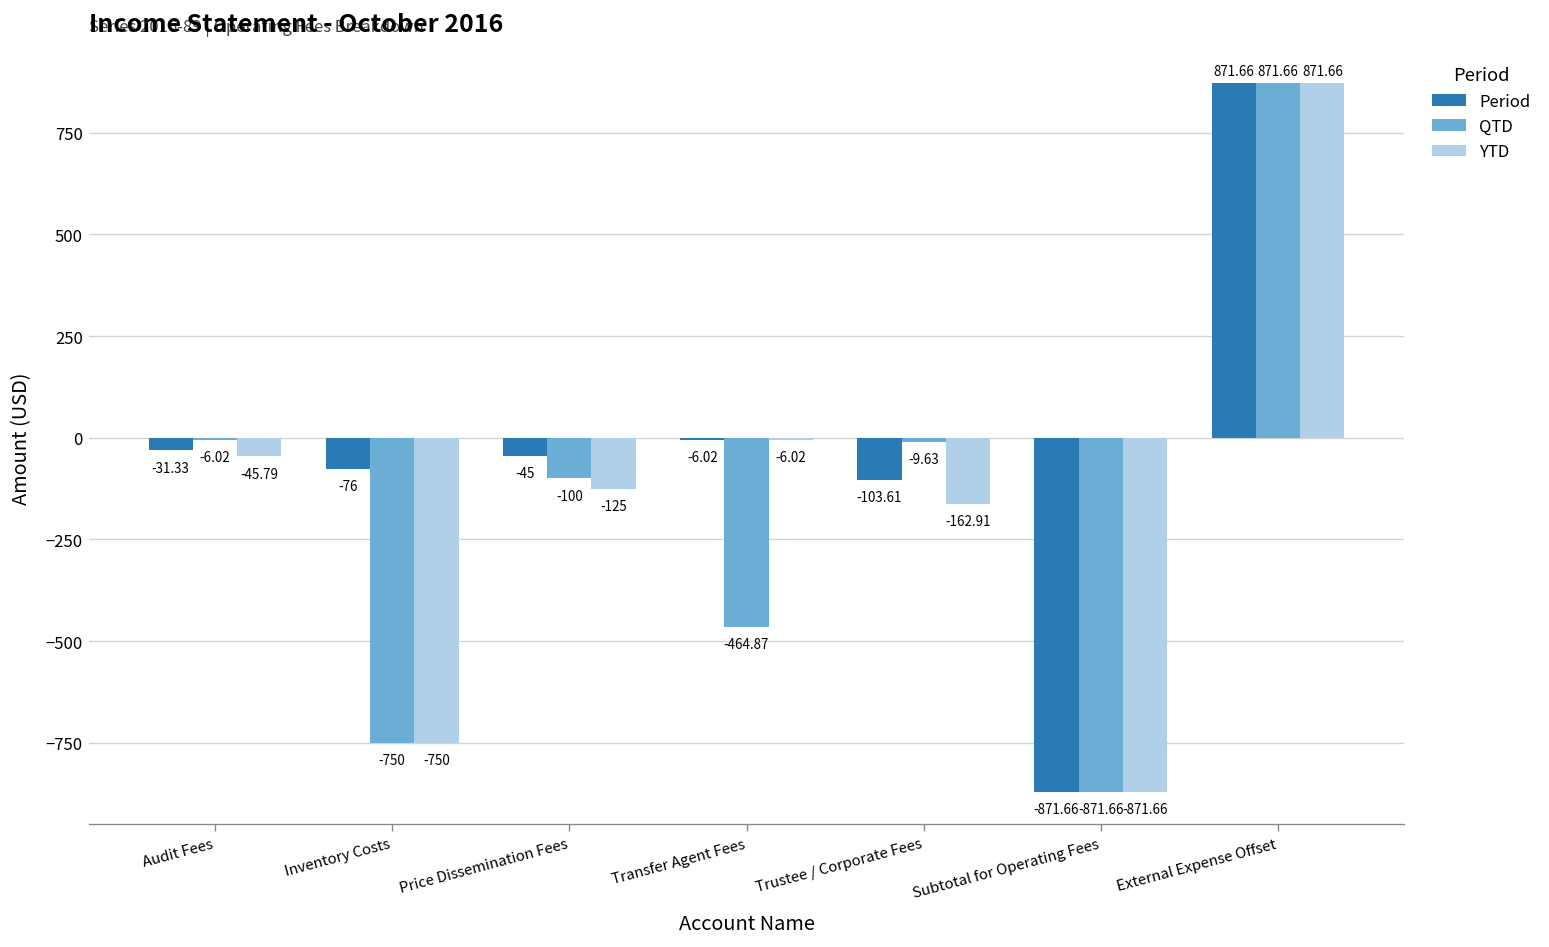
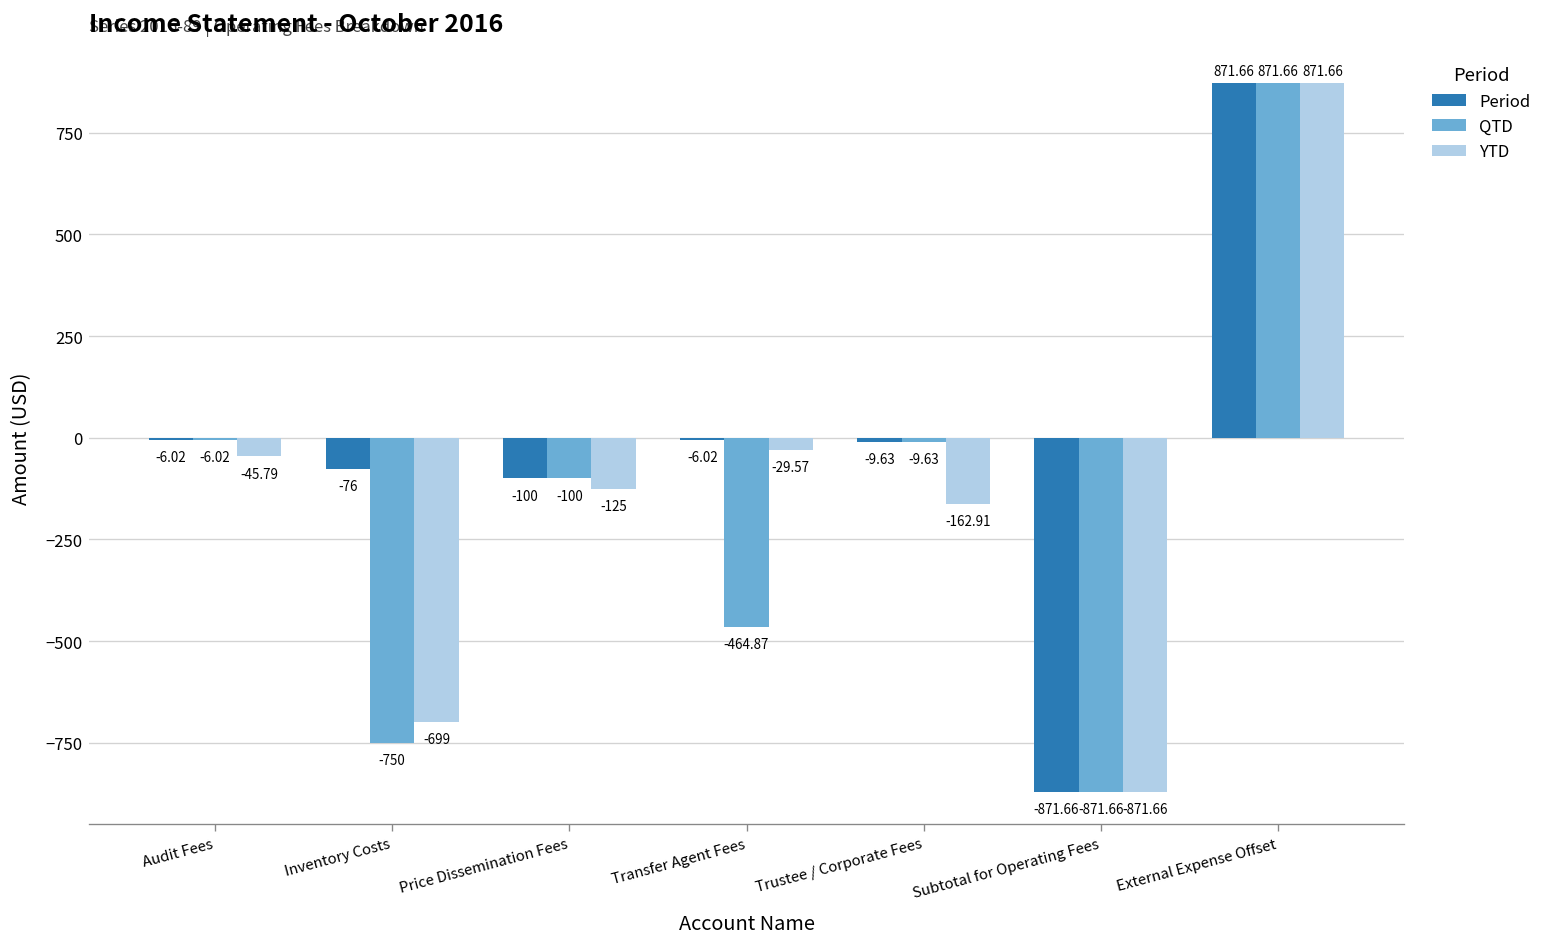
Period, Audit Fees: -31.33 -> -6.02
YTD, Inventory Costs: -750 -> -699
Period, Price Dissemination Fees: -45 -> -100
YTD, Transfer Agent Fees: -6.02 -> -29.57
Period, Trustee / Corporate Fees: -103.61 -> -9.63
